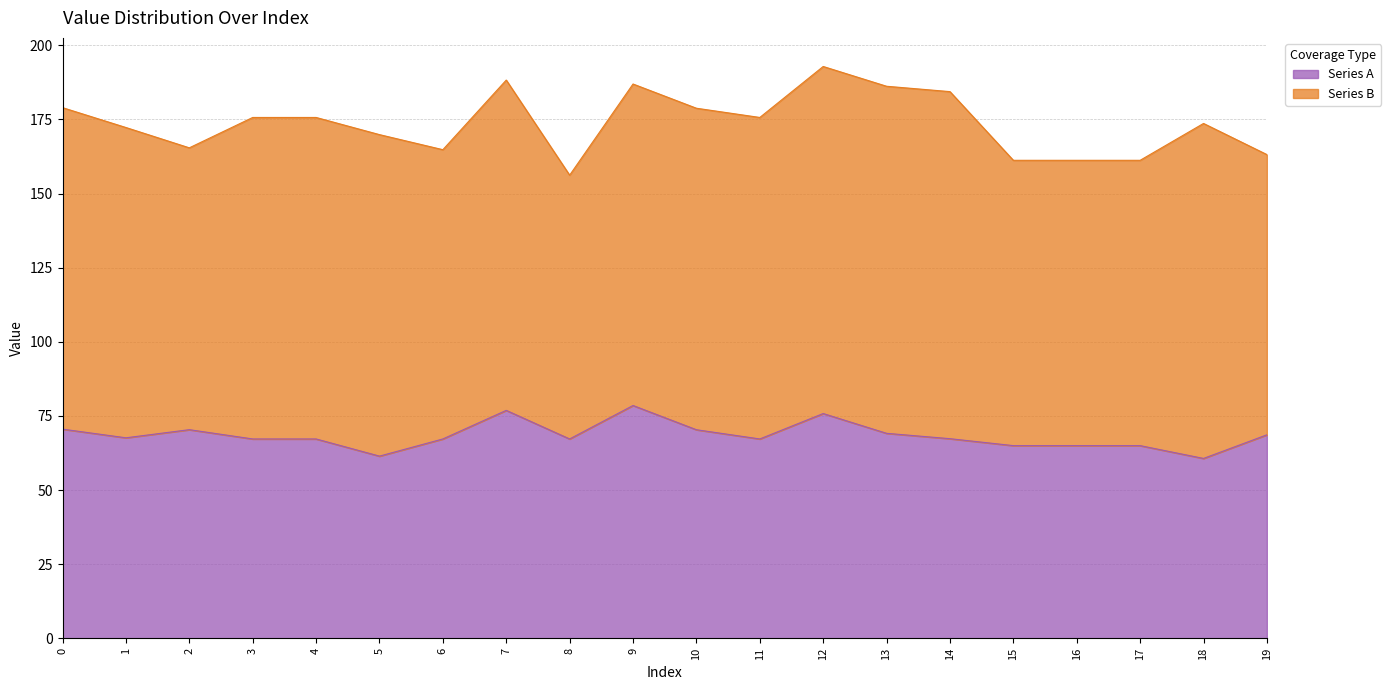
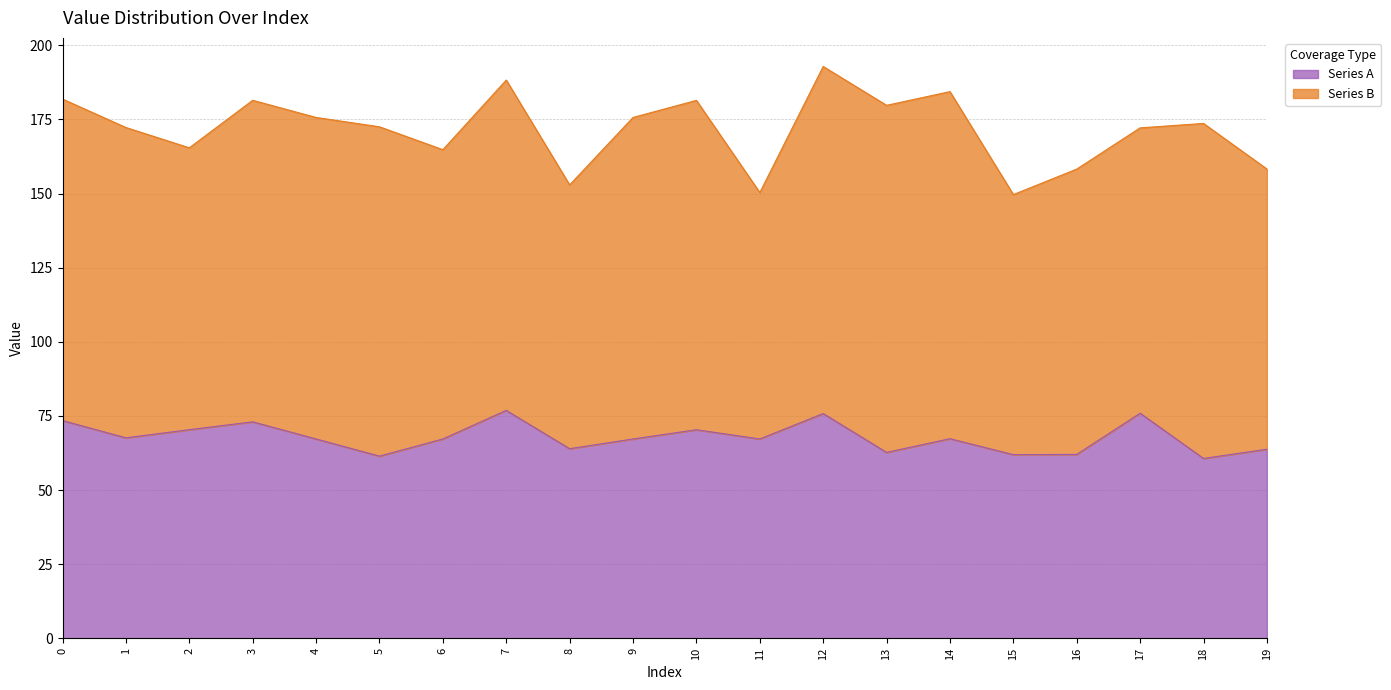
Series A, 0: 71 -> 73
Series A, 3: 67 -> 73
Series B, 5: 108 -> 111
Series A, 8: 67 -> 64
Series A, 9: 79 -> 67
Series B, 10: 108 -> 111
Series B, 11: 108 -> 83
Series A, 13: 69 -> 63
Series A, 15: 65 -> 62
Series B, 15: 96 -> 88
Series A, 16: 65 -> 62
Series A, 17: 65 -> 76
Series A, 19: 69 -> 64
